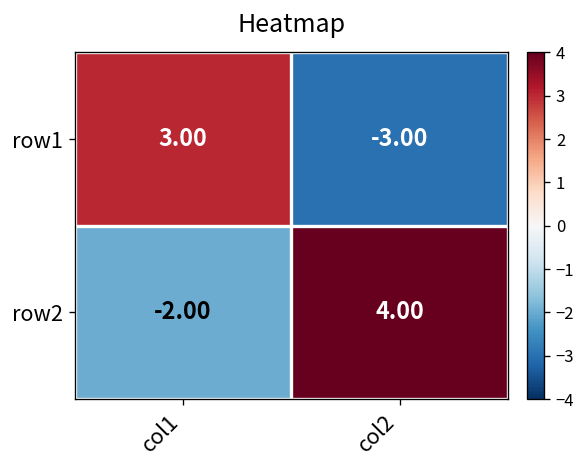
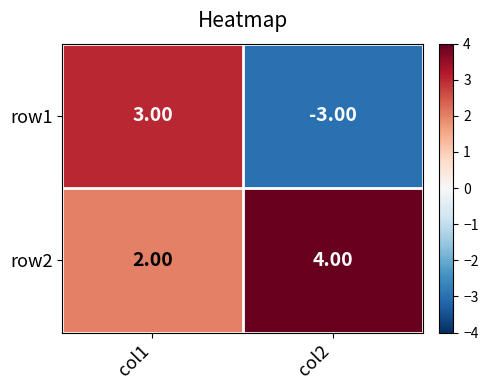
row2, col1: -2.00 -> 2.00
